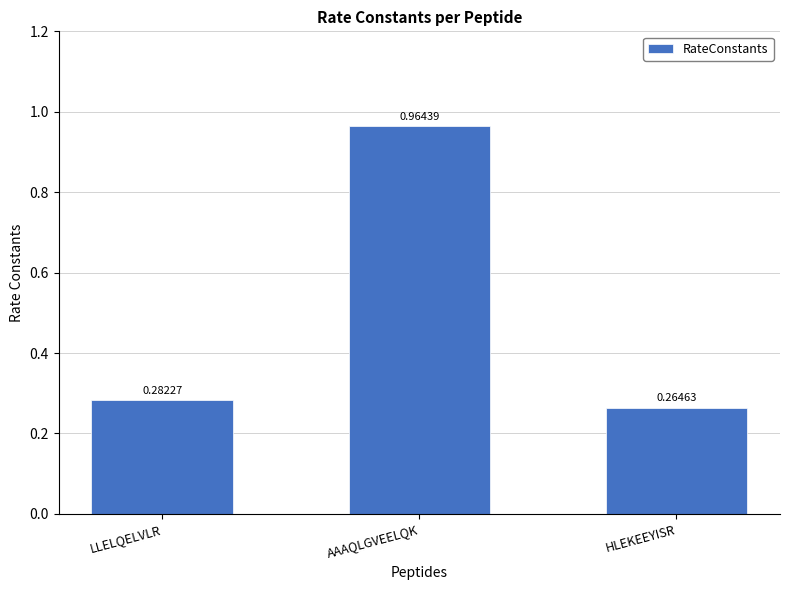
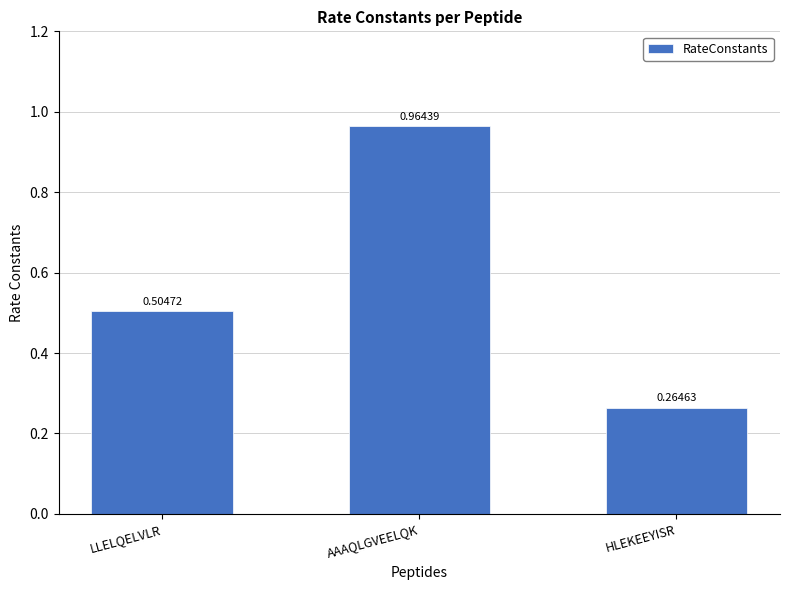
LLELQELVLR: 0.28227 -> 0.50472
